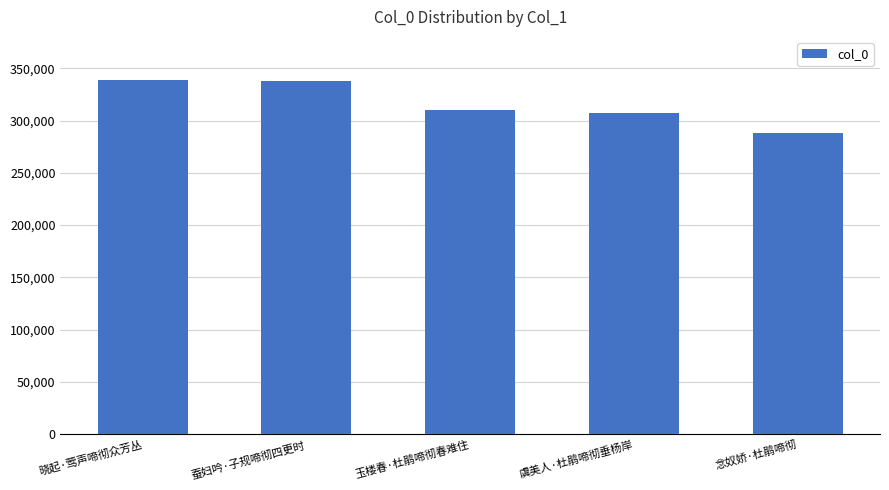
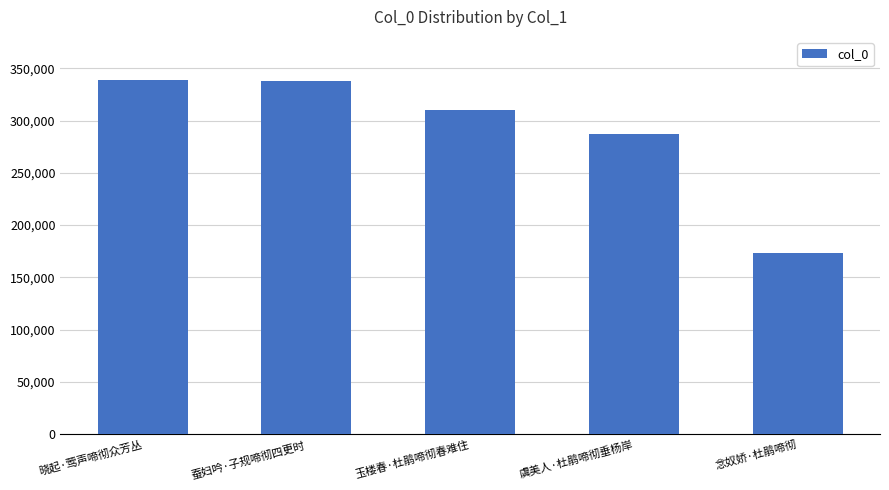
虞美人·杜鹃啼彻垂杨岸: 307,000 -> 287,000
念奴娇·杜鹃啼彻: 288,000 -> 174,000
